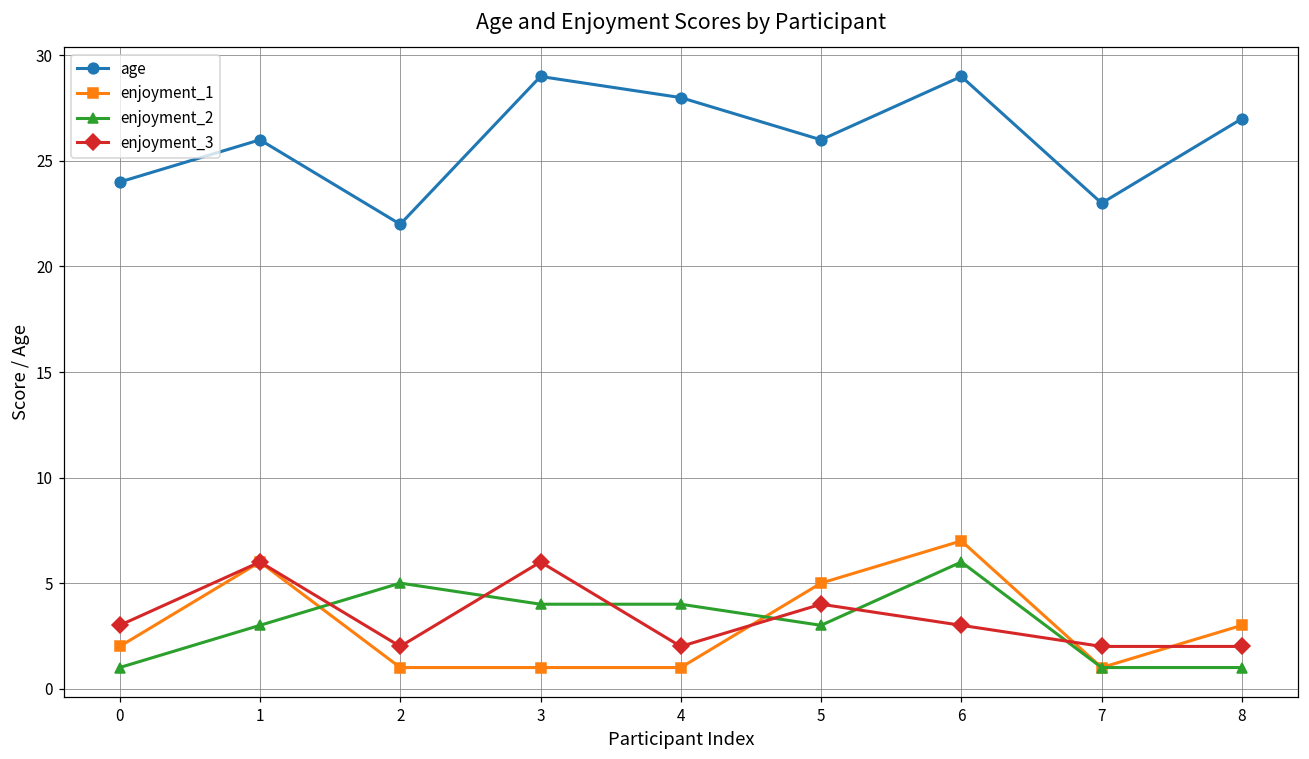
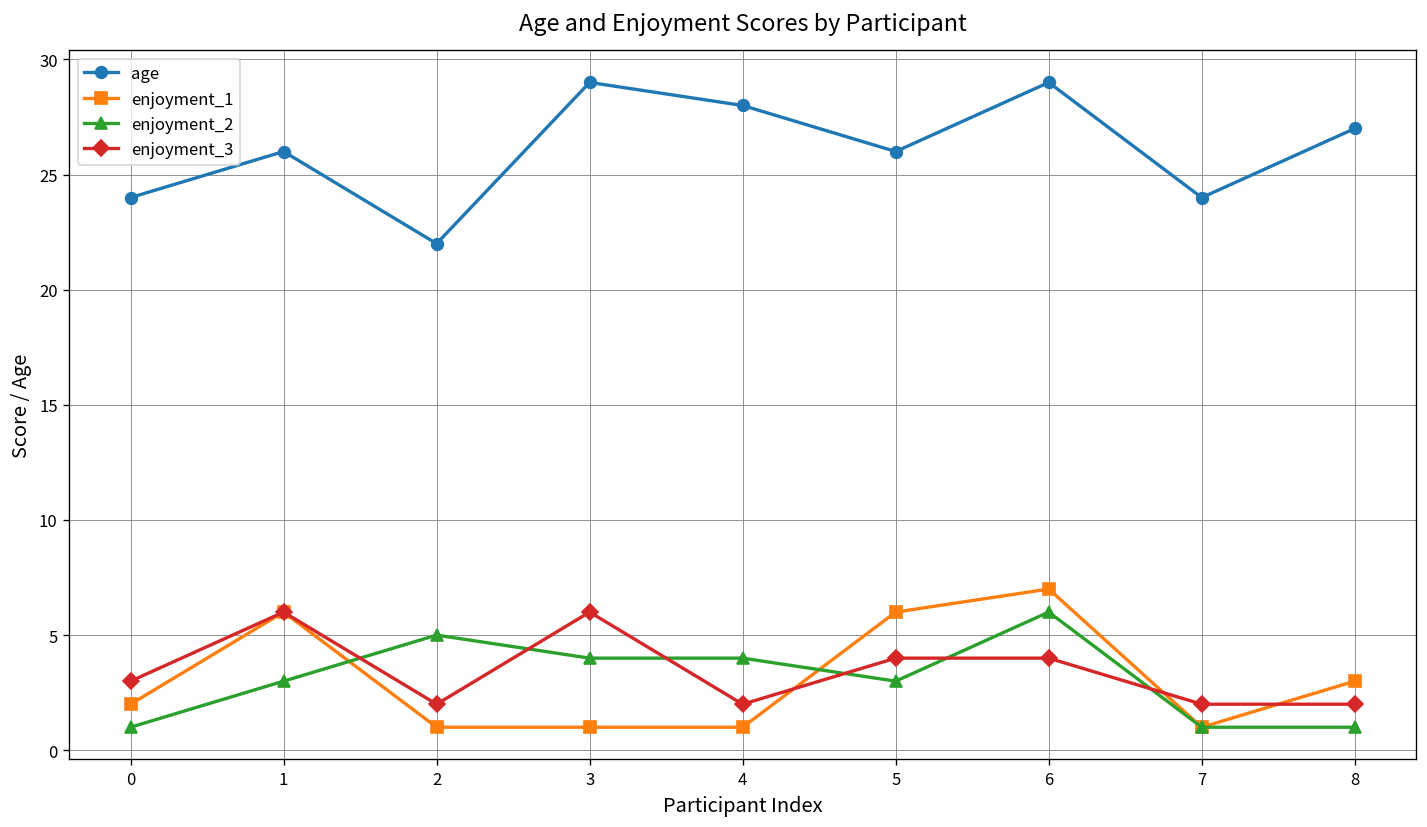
enjoyment_1, 5: 5 -> 6
enjoyment_3, 6: 3 -> 4
age, 7: 23 -> 24
